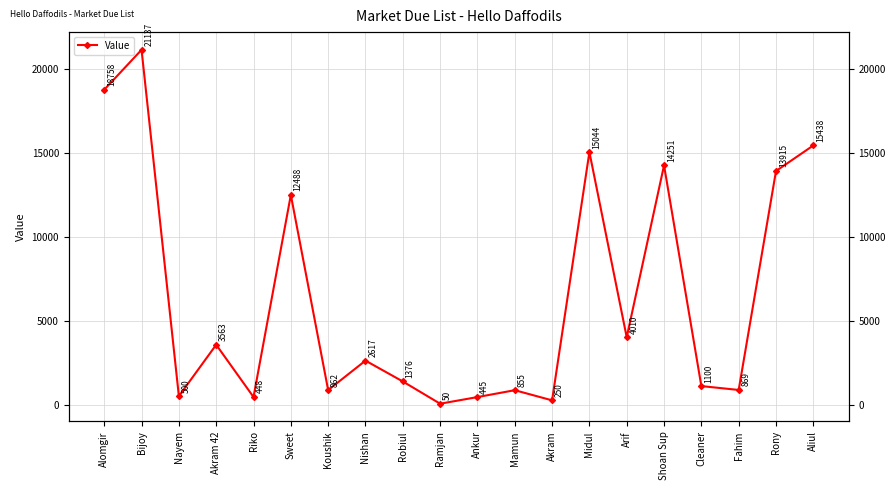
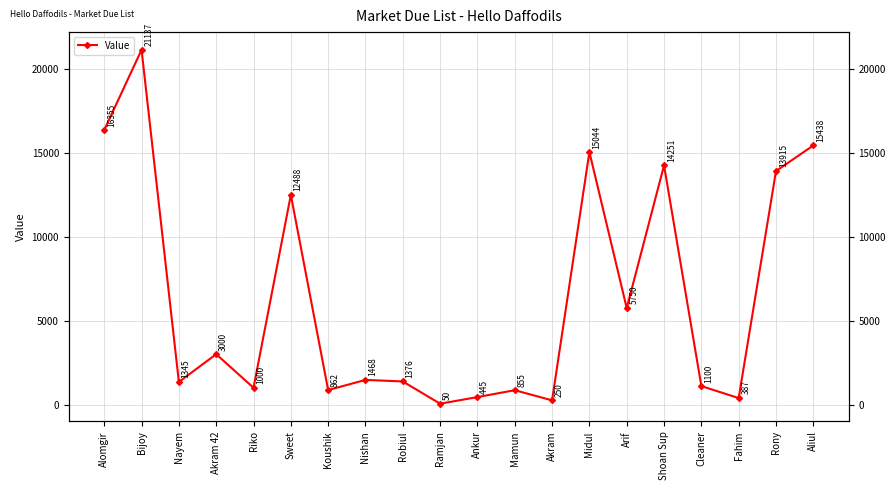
Alomgir: 18758 -> 16355
Nayem: 500 -> 1345
Akram 42: 3563 -> 3000
Riko: 448 -> 1000
Nishan: 2617 -> 1468
Arif: 4010 -> 5750
Fahim: 869 -> 387
